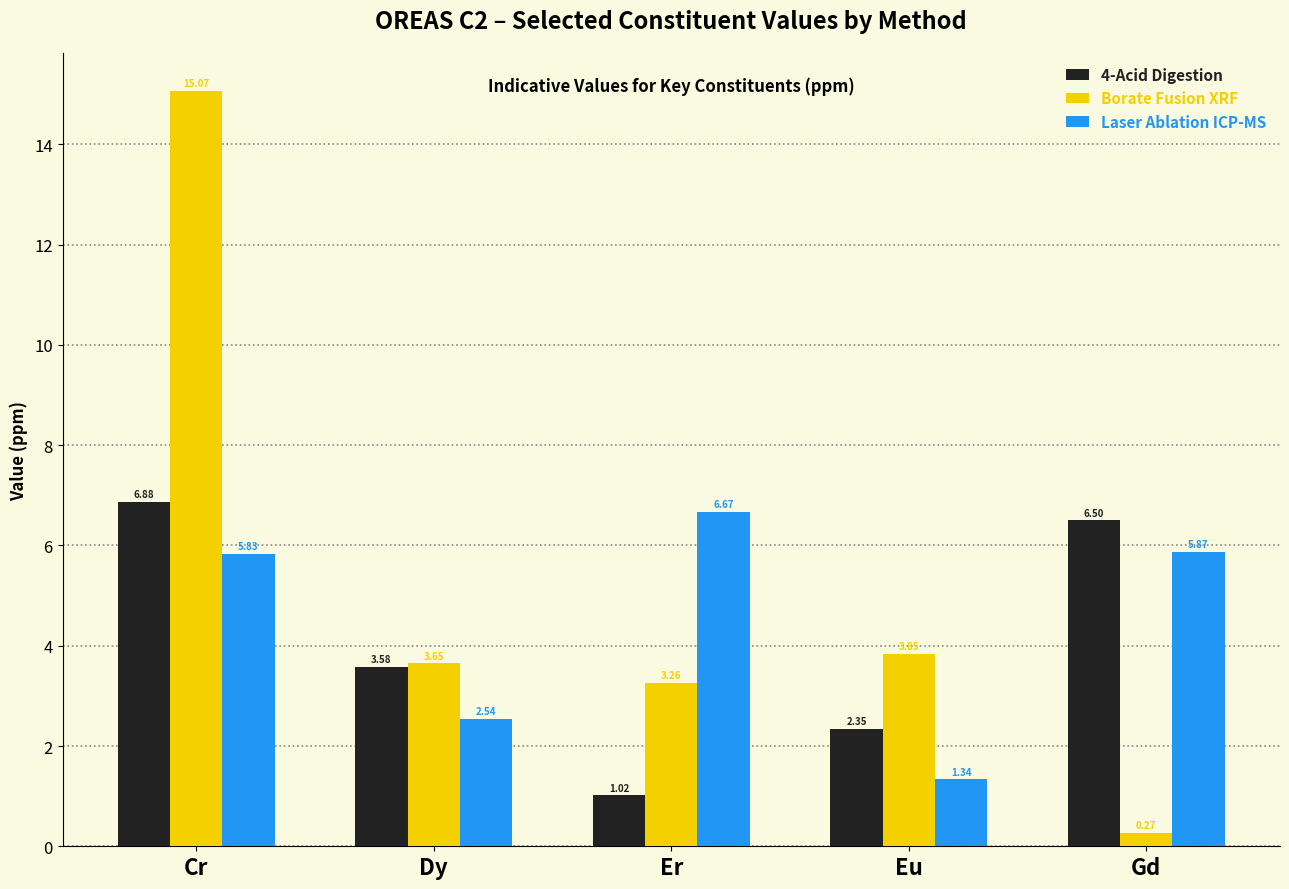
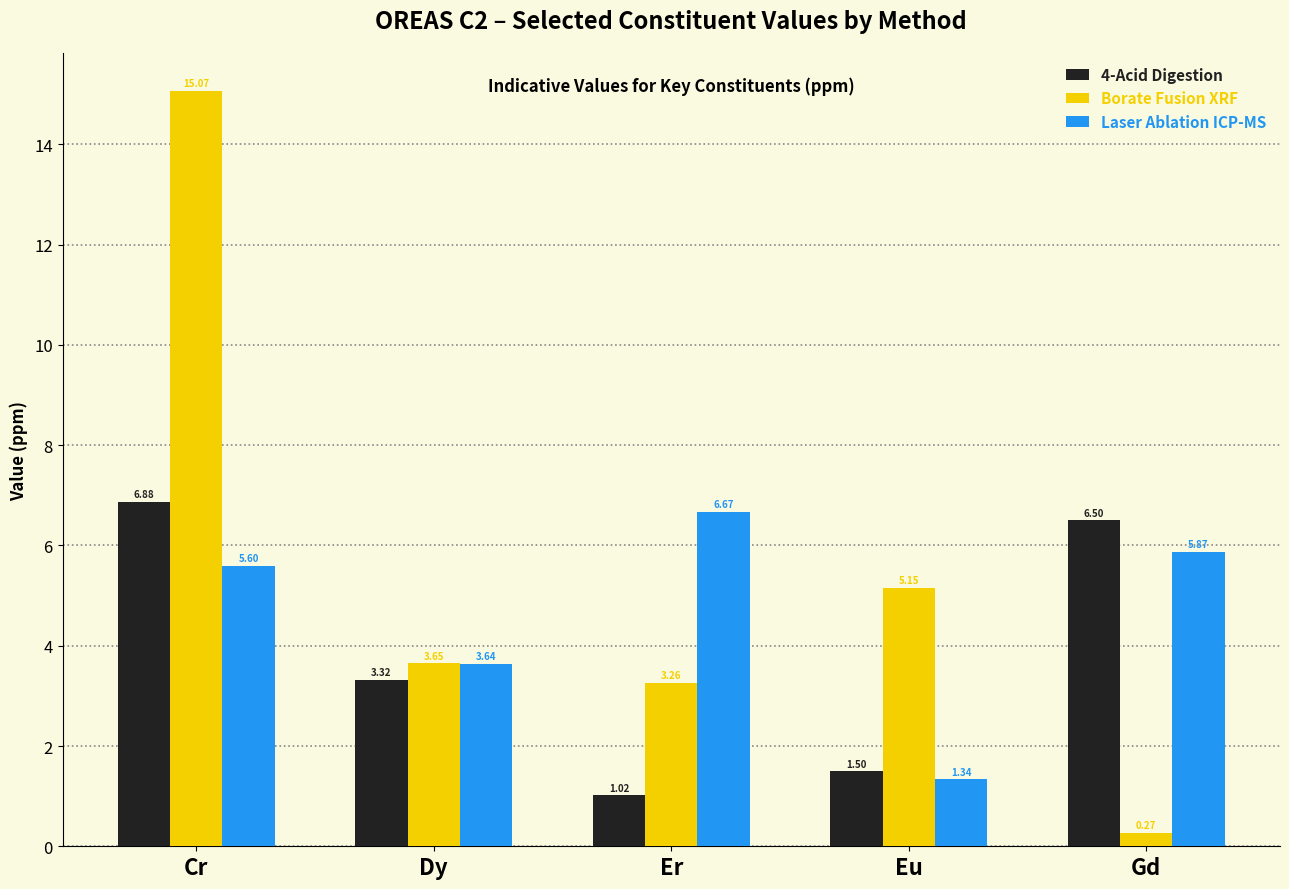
Laser Ablation ICP-MS, Cr: 5.83 -> 5.60
4-Acid Digestion, Dy: 3.58 -> 3.32
Laser Ablation ICP-MS, Dy: 2.54 -> 3.64
4-Acid Digestion, Eu: 2.35 -> 1.50
Borate Fusion XRF, Eu: 3.85 -> 5.15
